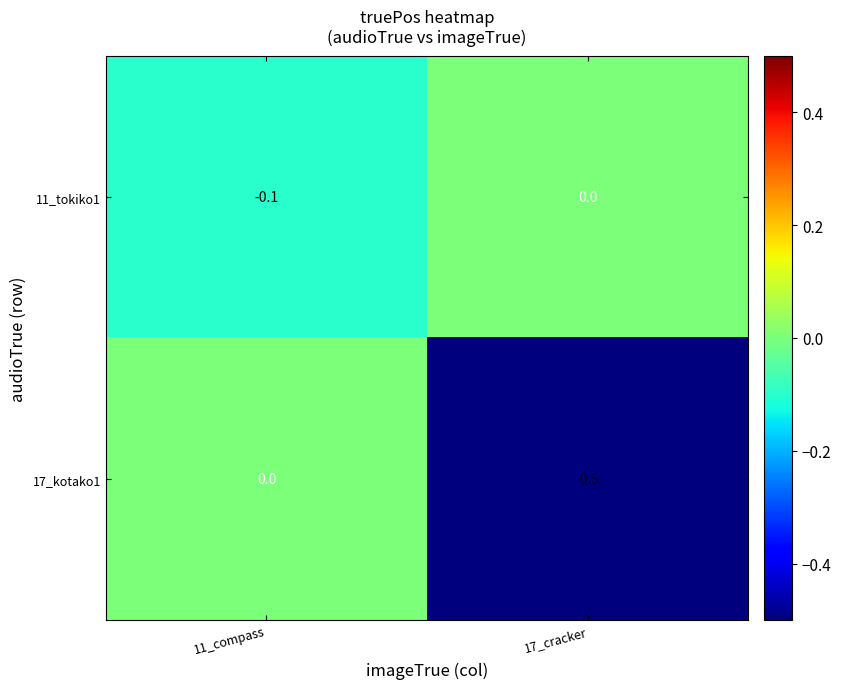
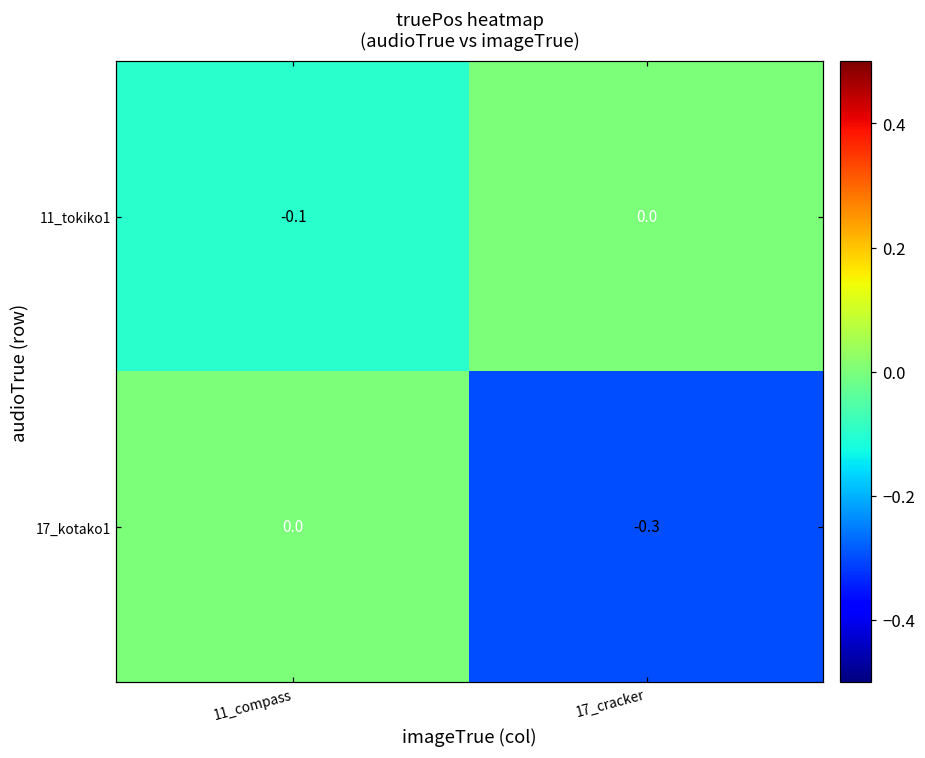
17_kotako1, 17_cracker: -0.5 -> -0.3
